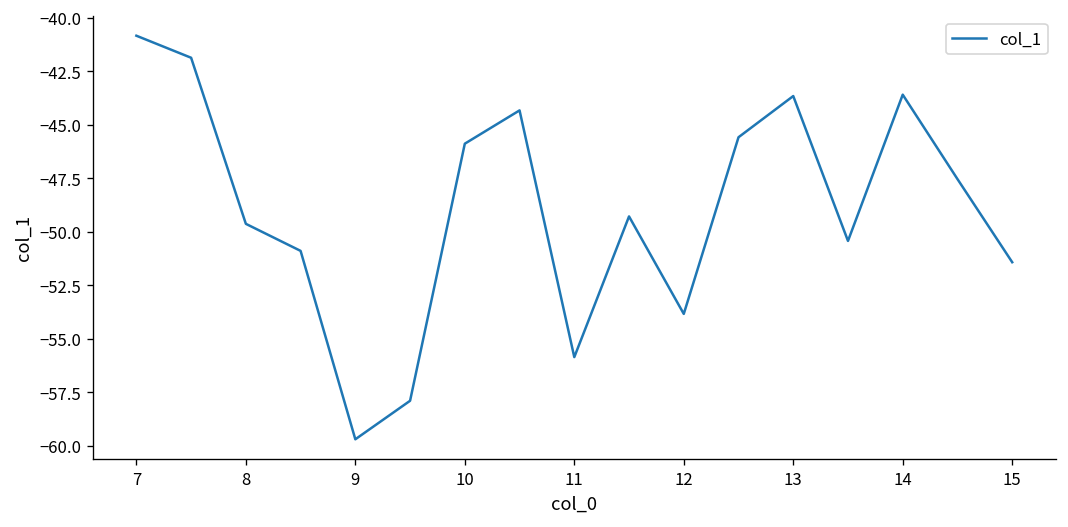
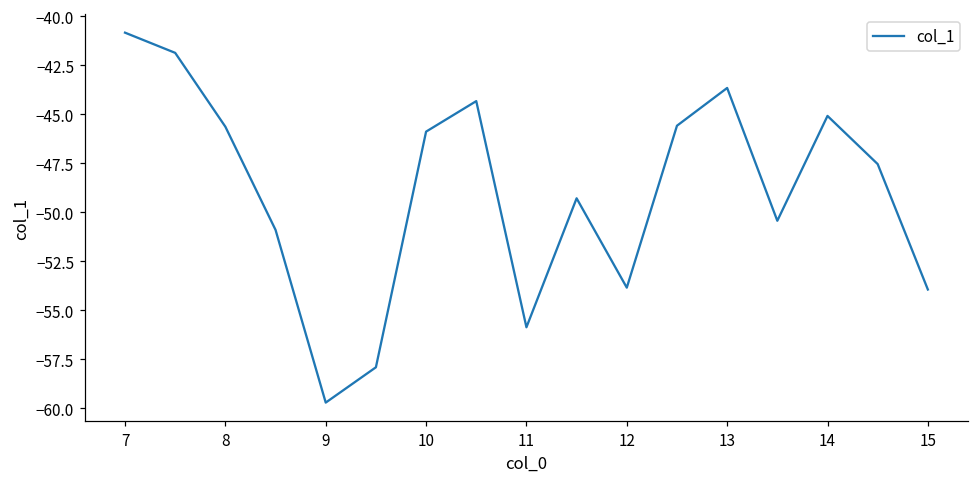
8: -49.6 -> -45.6
14: -43.6 -> -45.1
15: -51.4 -> -53.9
